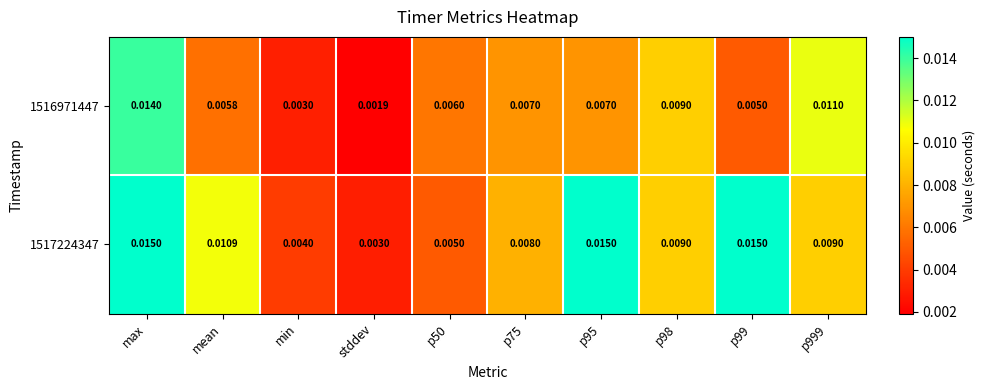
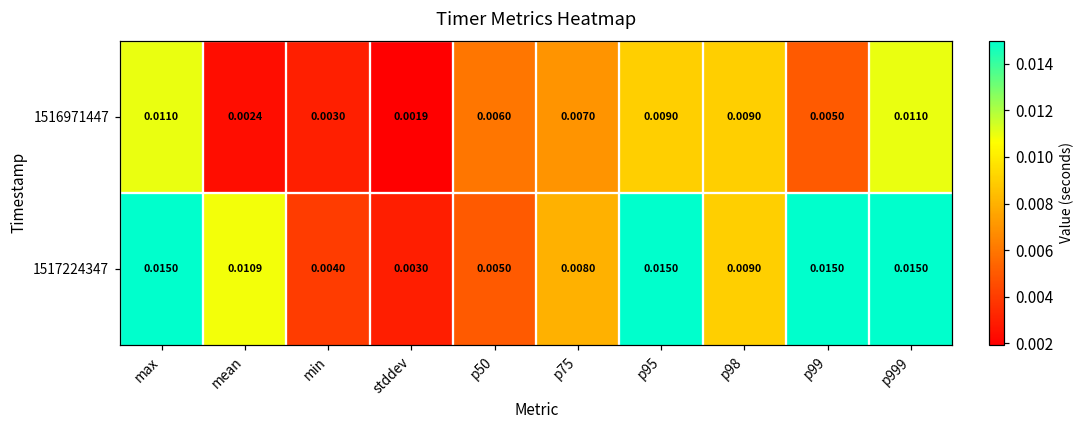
1516971447, max: 0.0140 -> 0.0110
1516971447, mean: 0.0058 -> 0.0024
1516971447, p95: 0.0070 -> 0.0090
1517224347, p999: 0.0090 -> 0.0150
